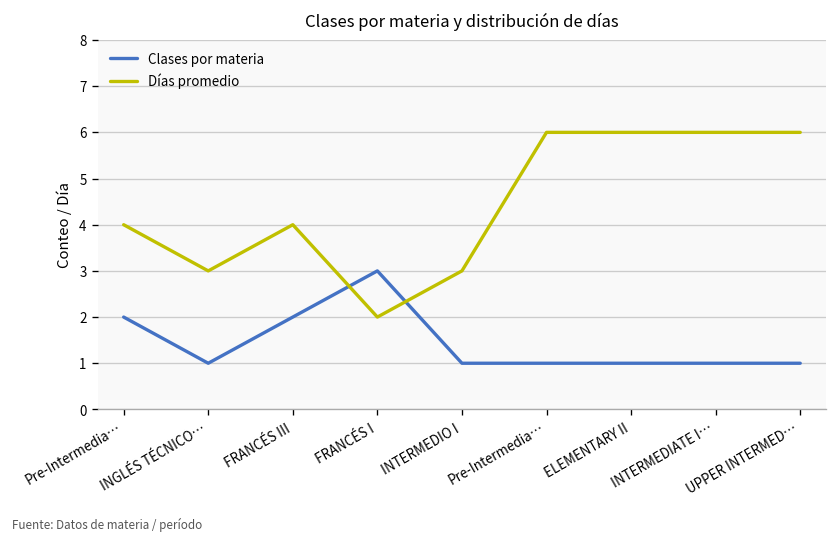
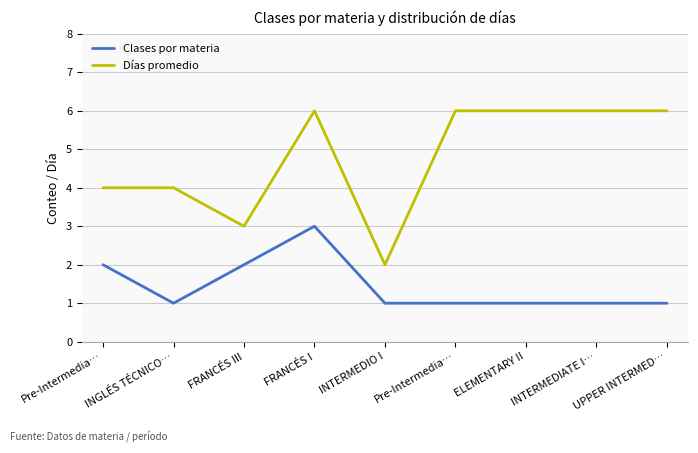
Días promedio, INGLÉS TÉCNICO…: 3 -> 4
Días promedio, FRANCÉS III: 4 -> 3
Días promedio, FRANCÉS I: 2 -> 6
Días promedio, INTERMEDIO I: 3 -> 2
